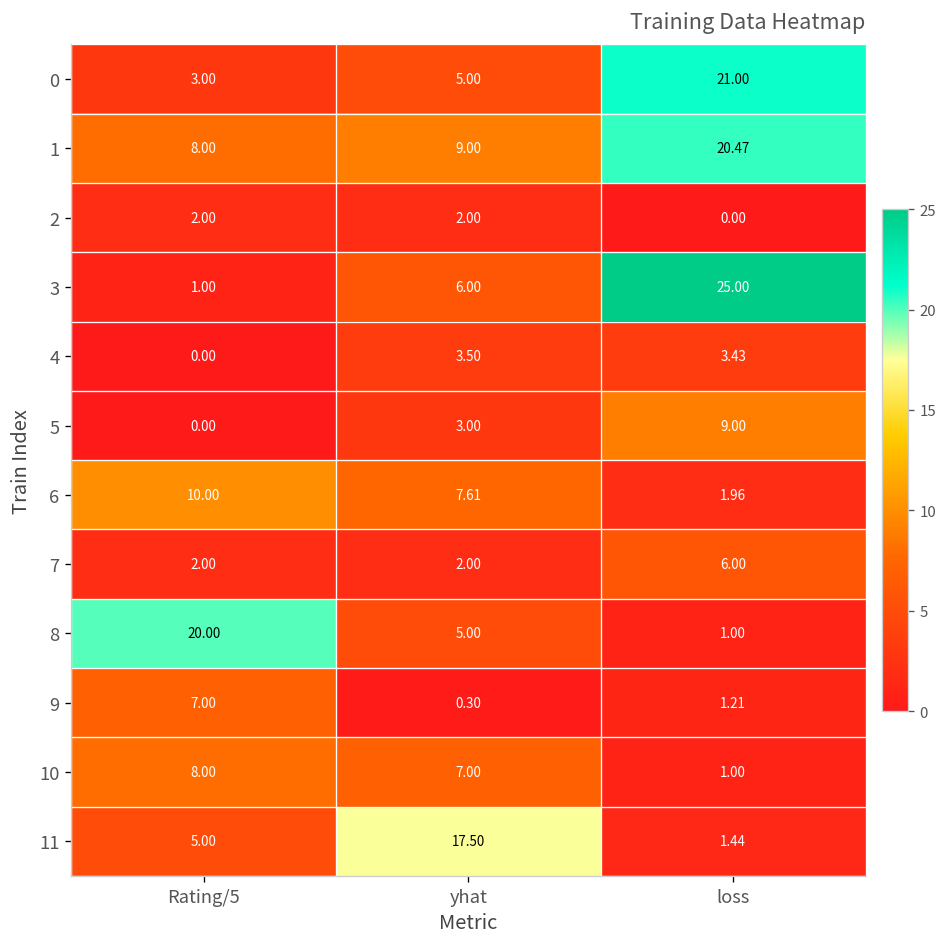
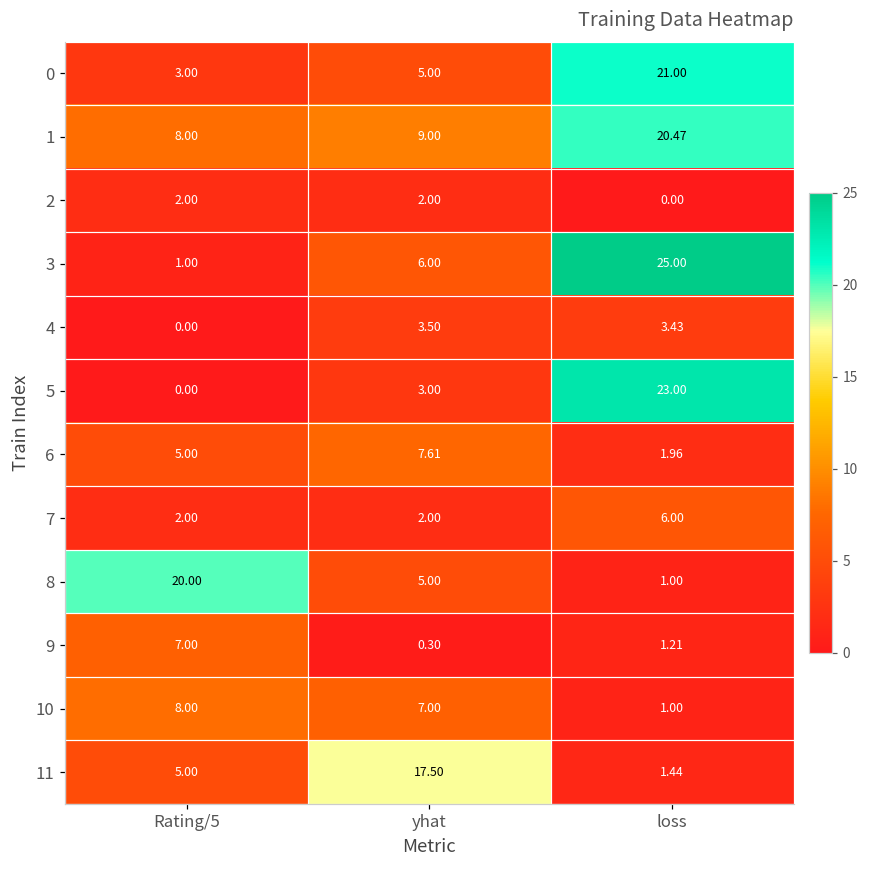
5, loss: 9.00 -> 23.00
6, Rating/5: 10.00 -> 5.00
